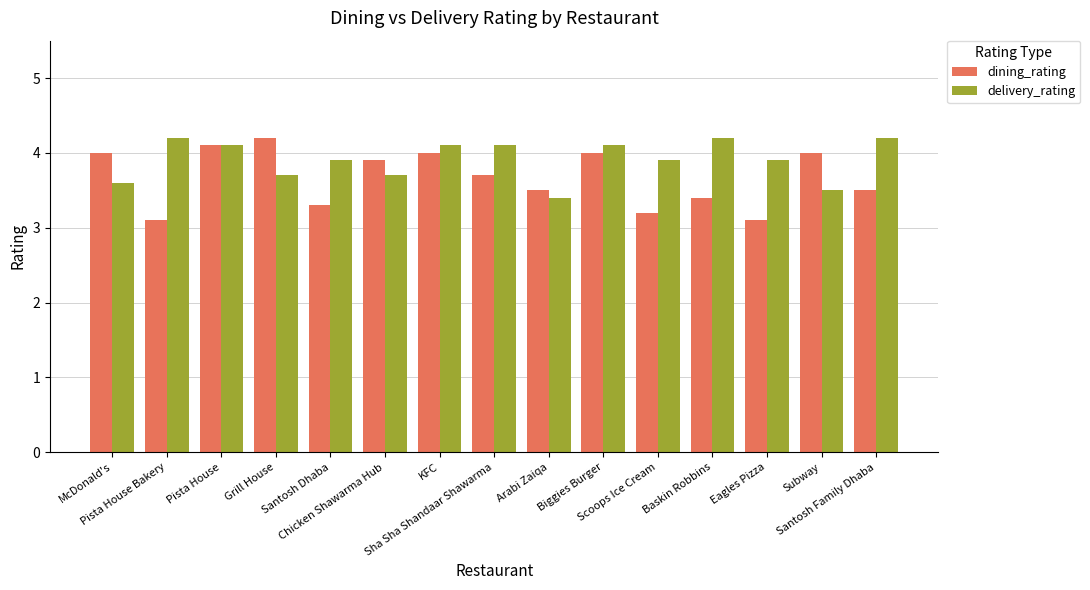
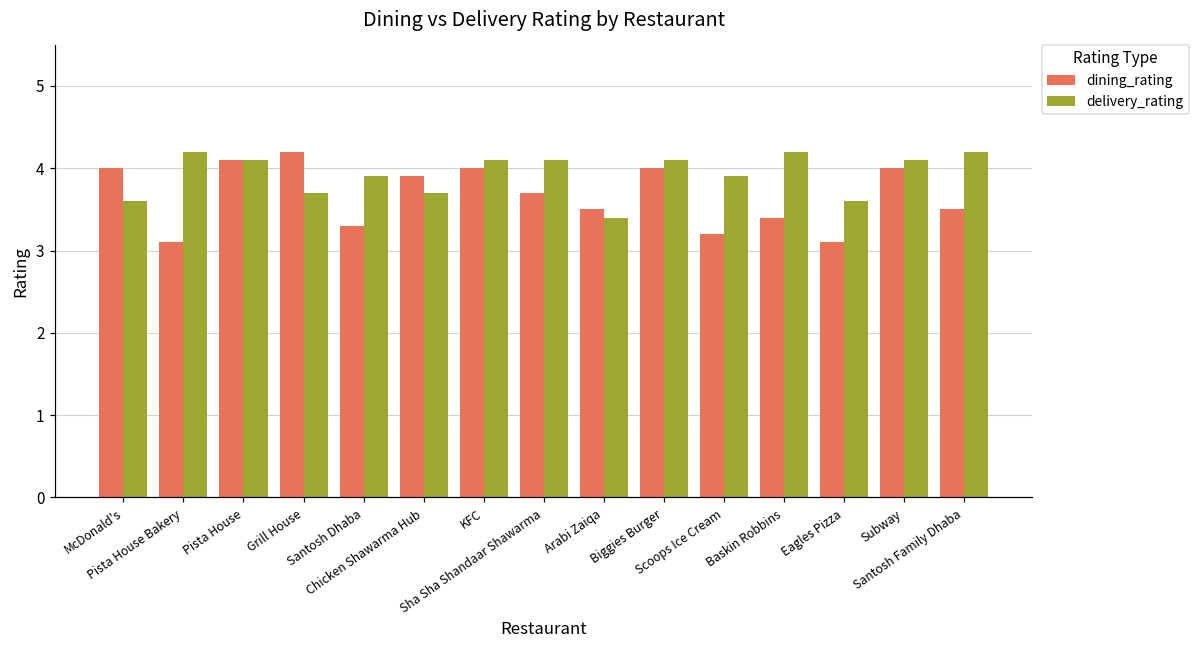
delivery_rating, Eagles Pizza: 3.9 -> 3.6
delivery_rating, Subway: 3.5 -> 4.1
